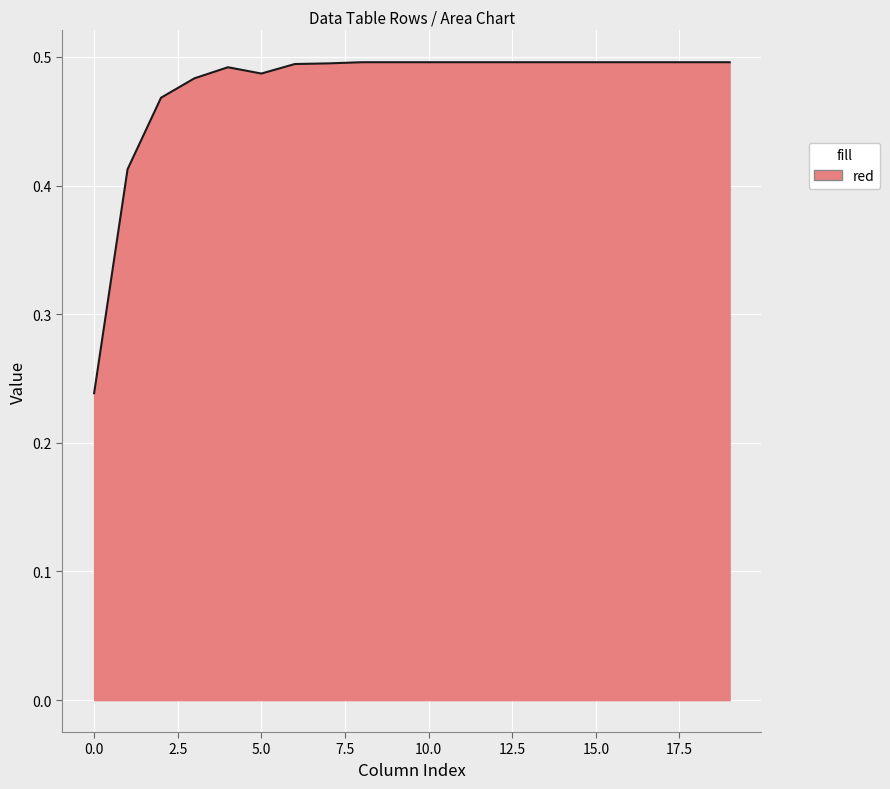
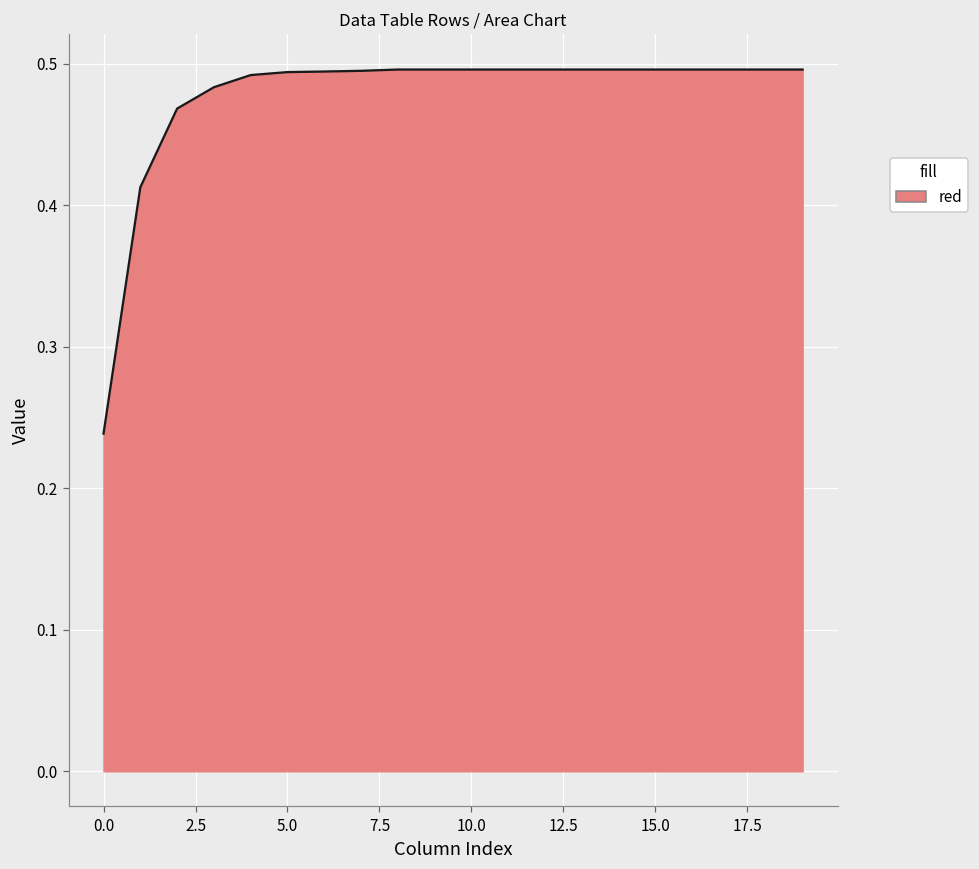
5.0: 0.487 -> 0.494
